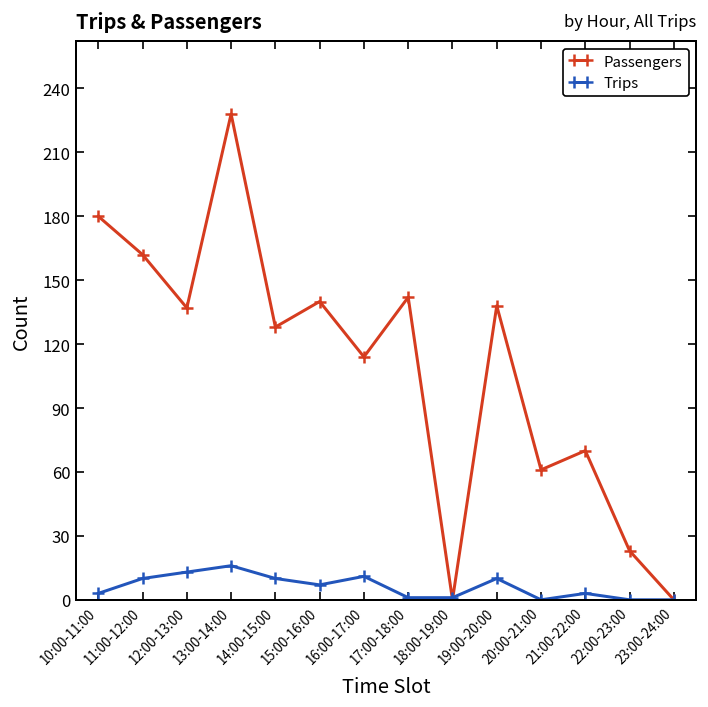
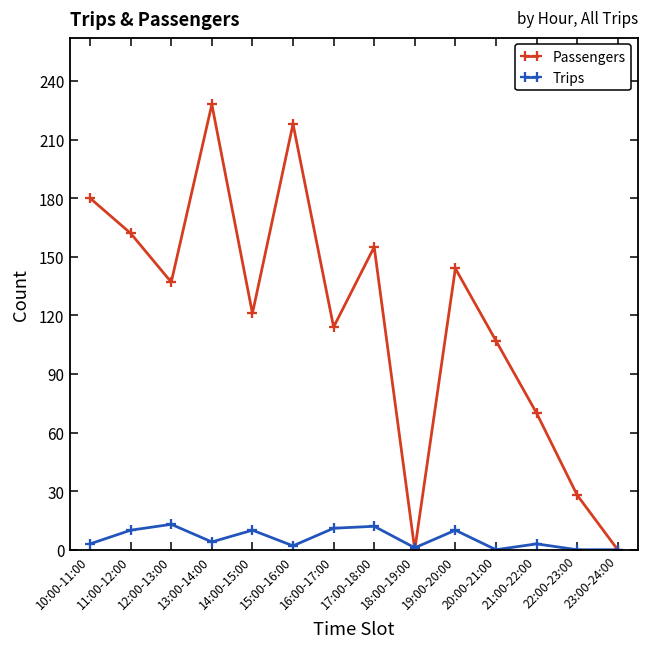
Trips, 13:00-14:00: 16 -> 4
Passengers, 14:00-15:00: 128 -> 121
Passengers, 15:00-16:00: 140 -> 218
Trips, 15:00-16:00: 7 -> 2
Passengers, 17:00-18:00: 142 -> 155
Trips, 17:00-18:00: 1 -> 12
Passengers, 19:00-20:00: 138 -> 144
Passengers, 20:00-21:00: 61 -> 107
Passengers, 22:00-23:00: 23 -> 28
